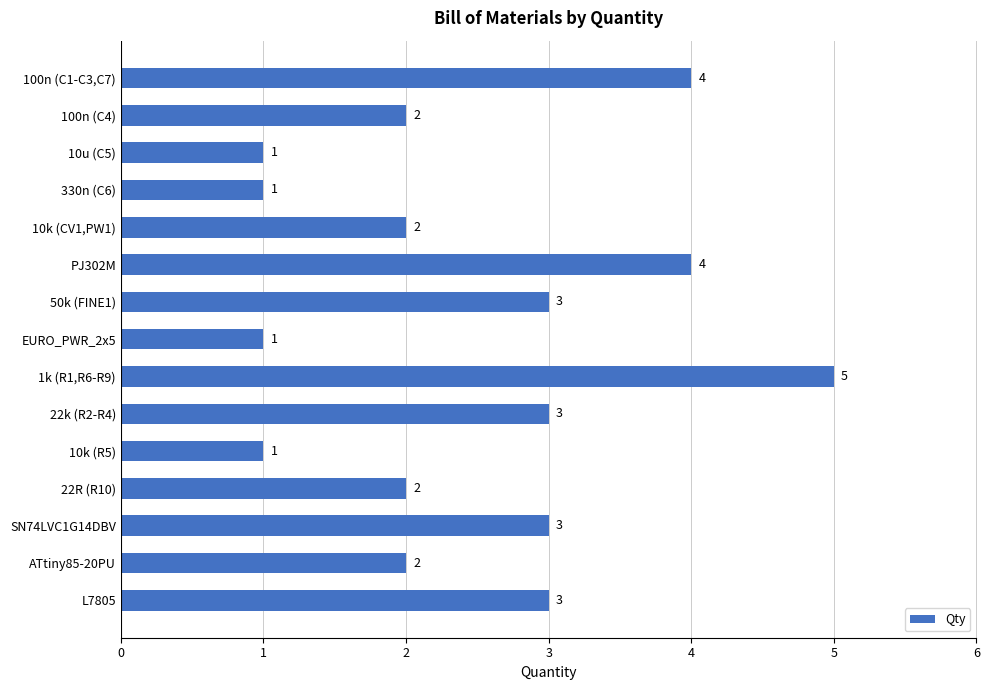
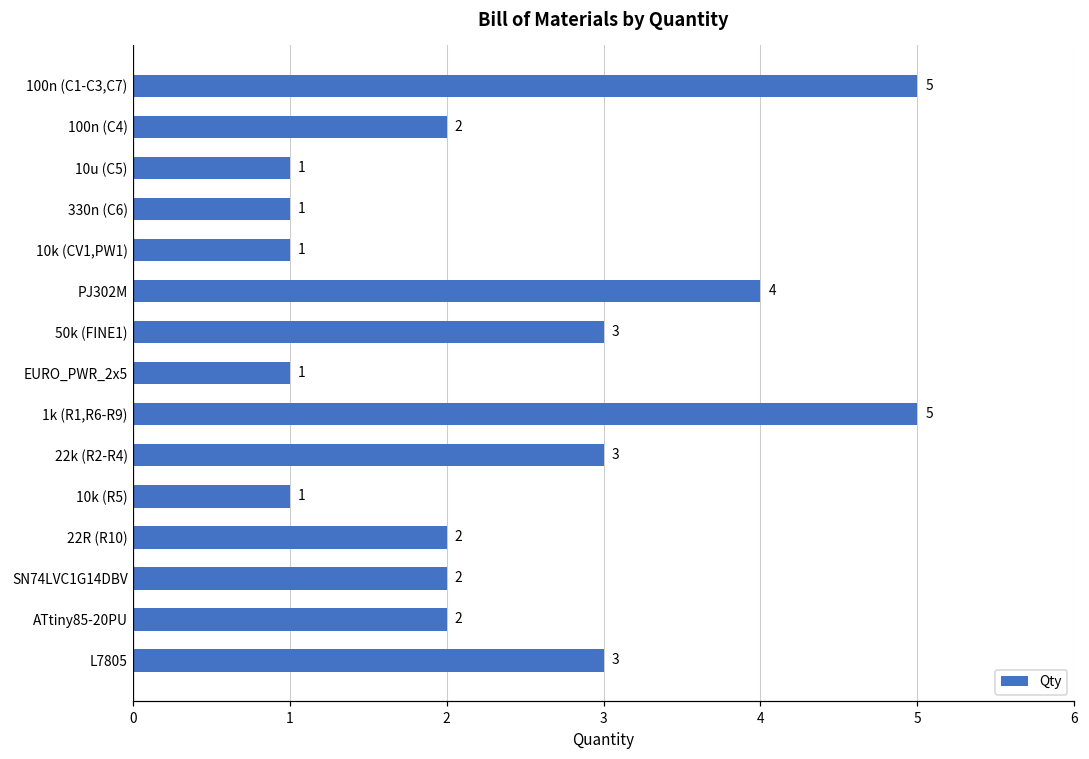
100n (C1-C3,C7): 4 -> 5
10k (CV1,PW1): 2 -> 1
SN74LVC1G14DBV: 3 -> 2
